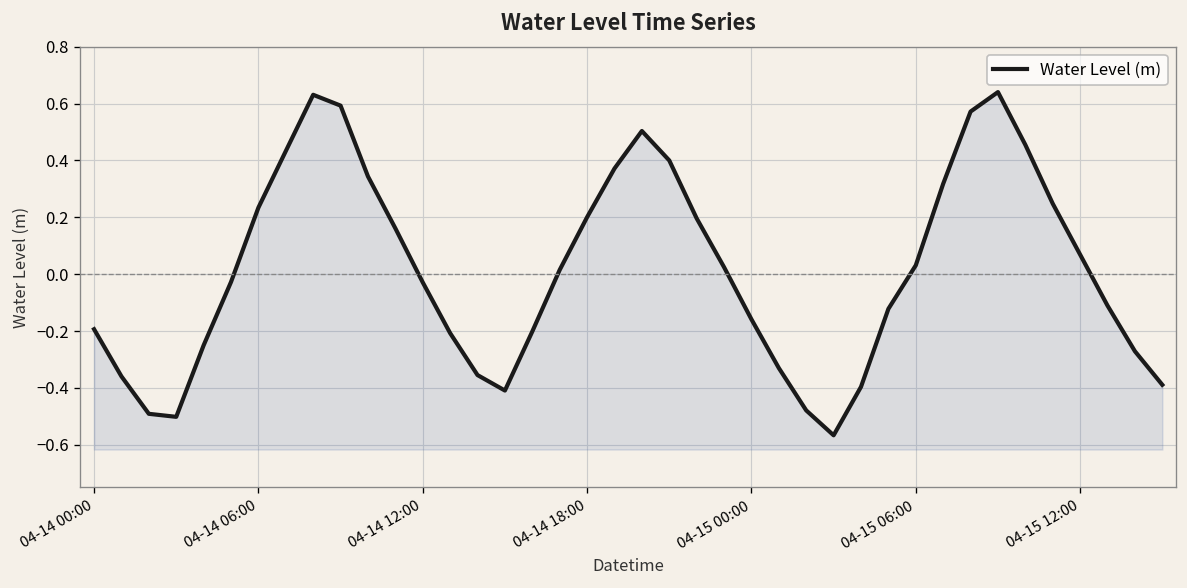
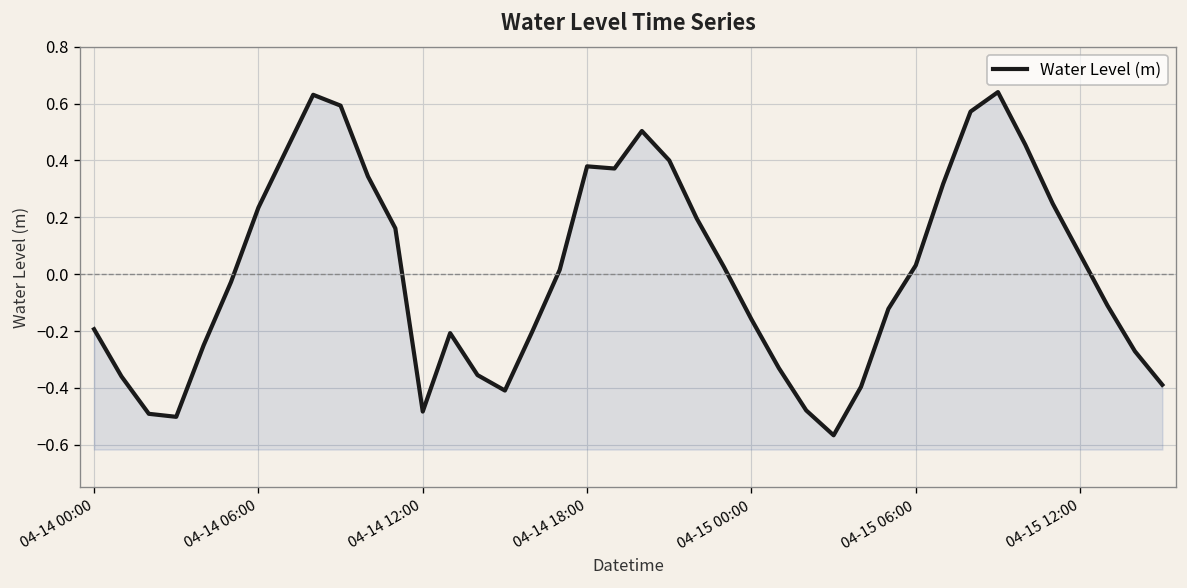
04-14 12:00: -0.03 -> -0.48
04-14 18:00: 0.20 -> 0.38
